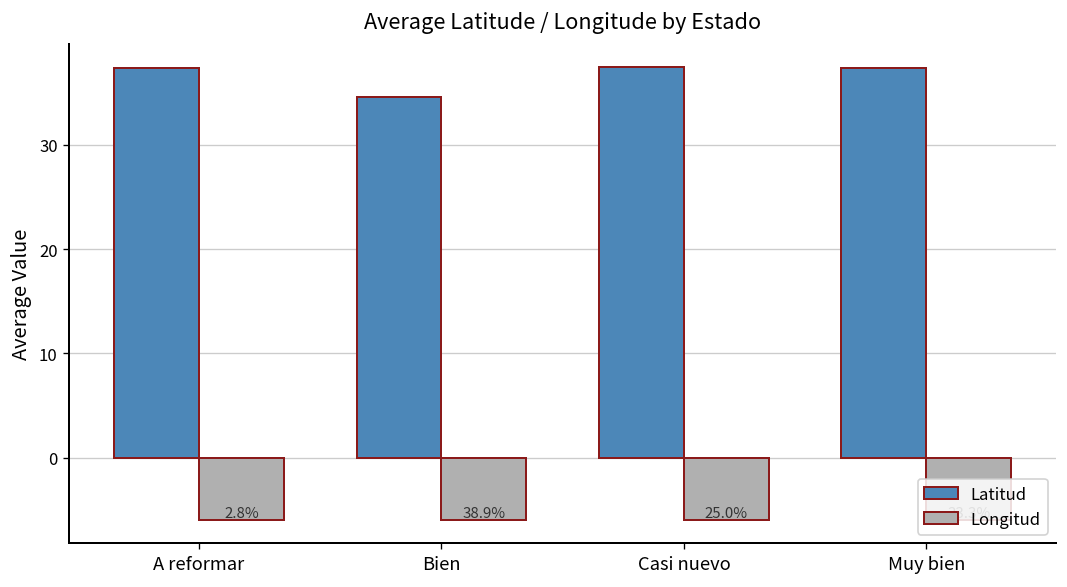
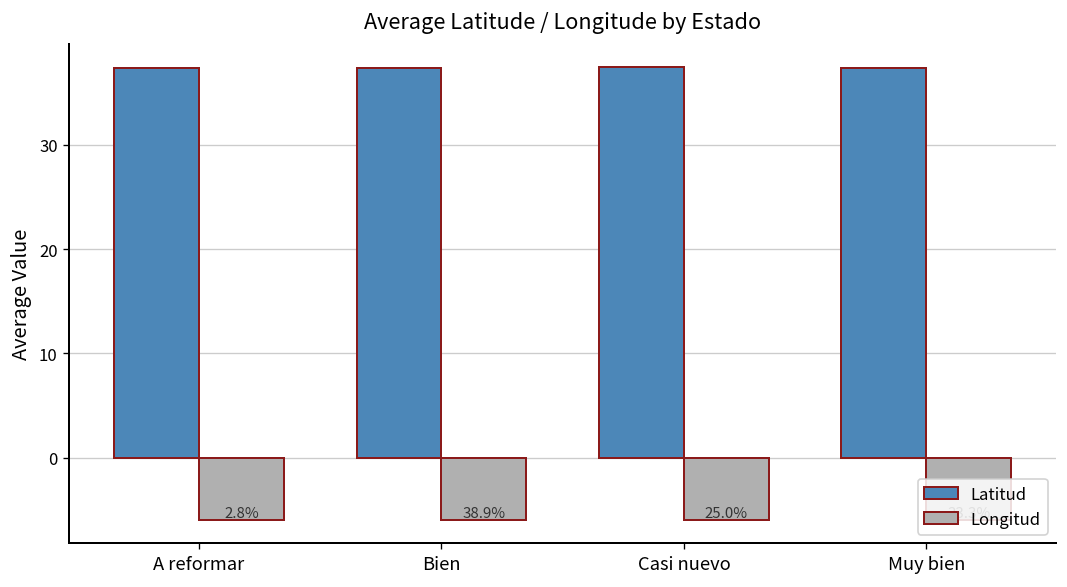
Latitud, Bien: 35 -> 37
